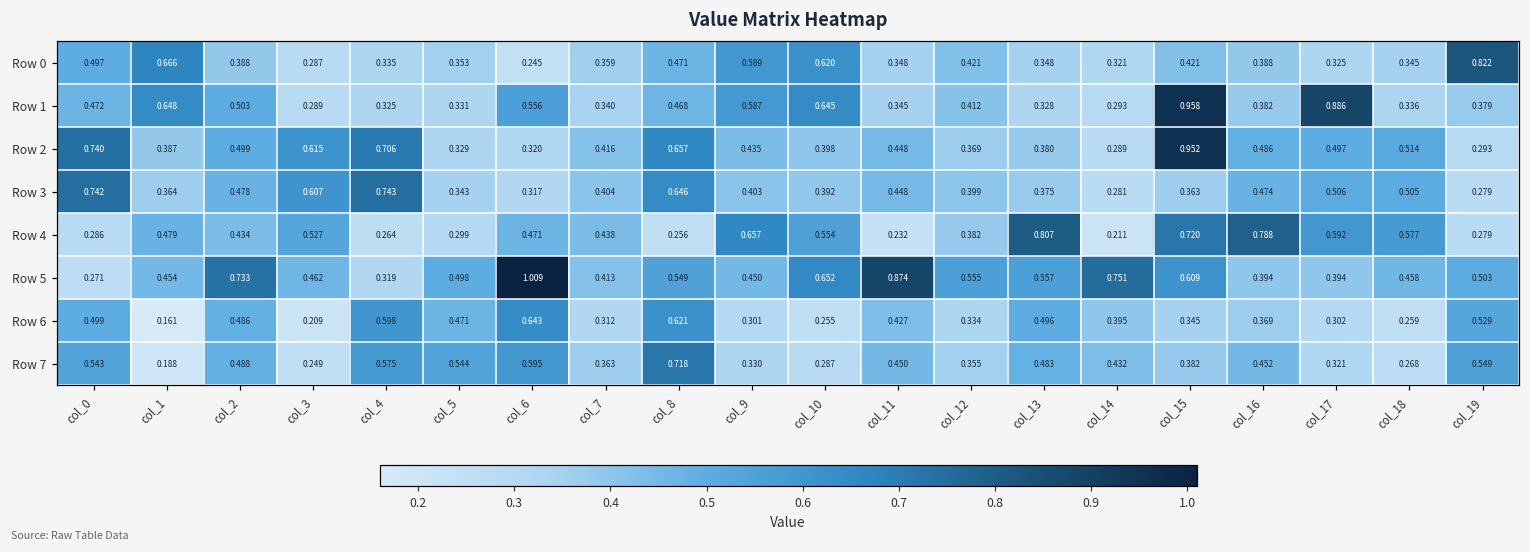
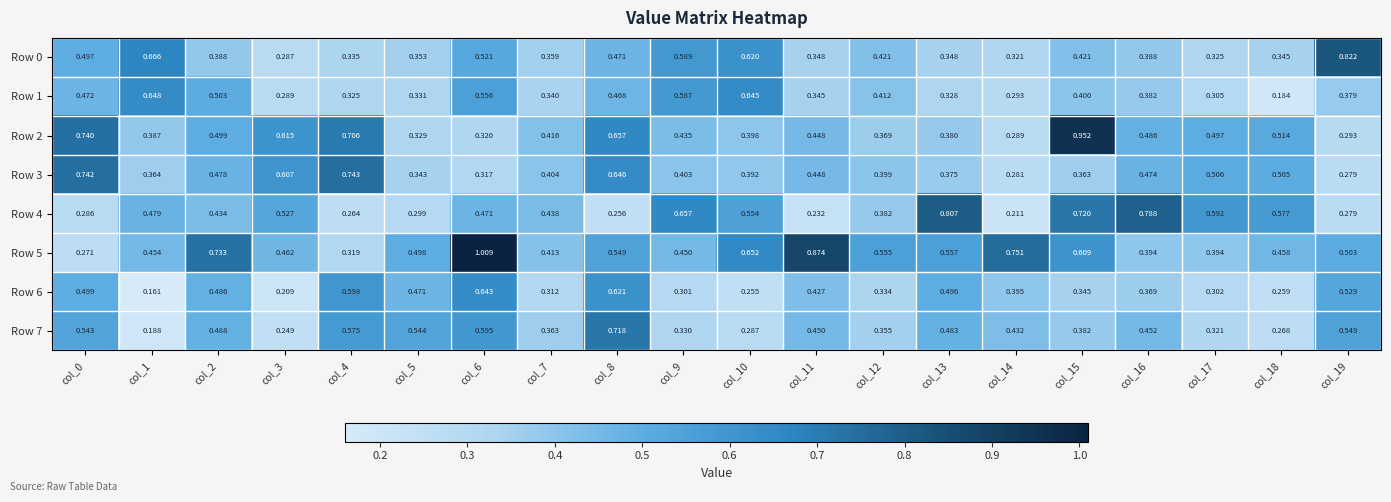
Row 0, col_6: 0.245 -> 0.521
Row 1, col_15: 0.958 -> 0.400
Row 1, col_17: 0.886 -> 0.305
Row 1, col_18: 0.336 -> 0.184
